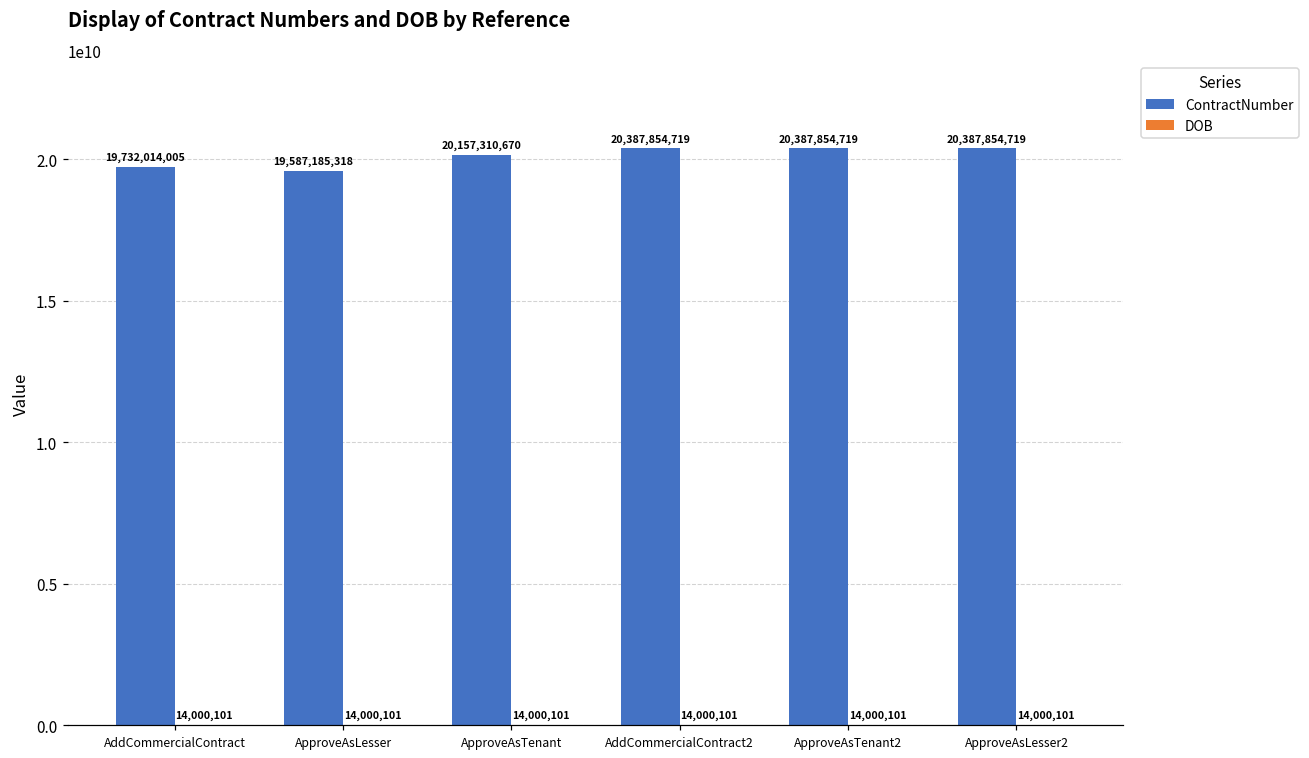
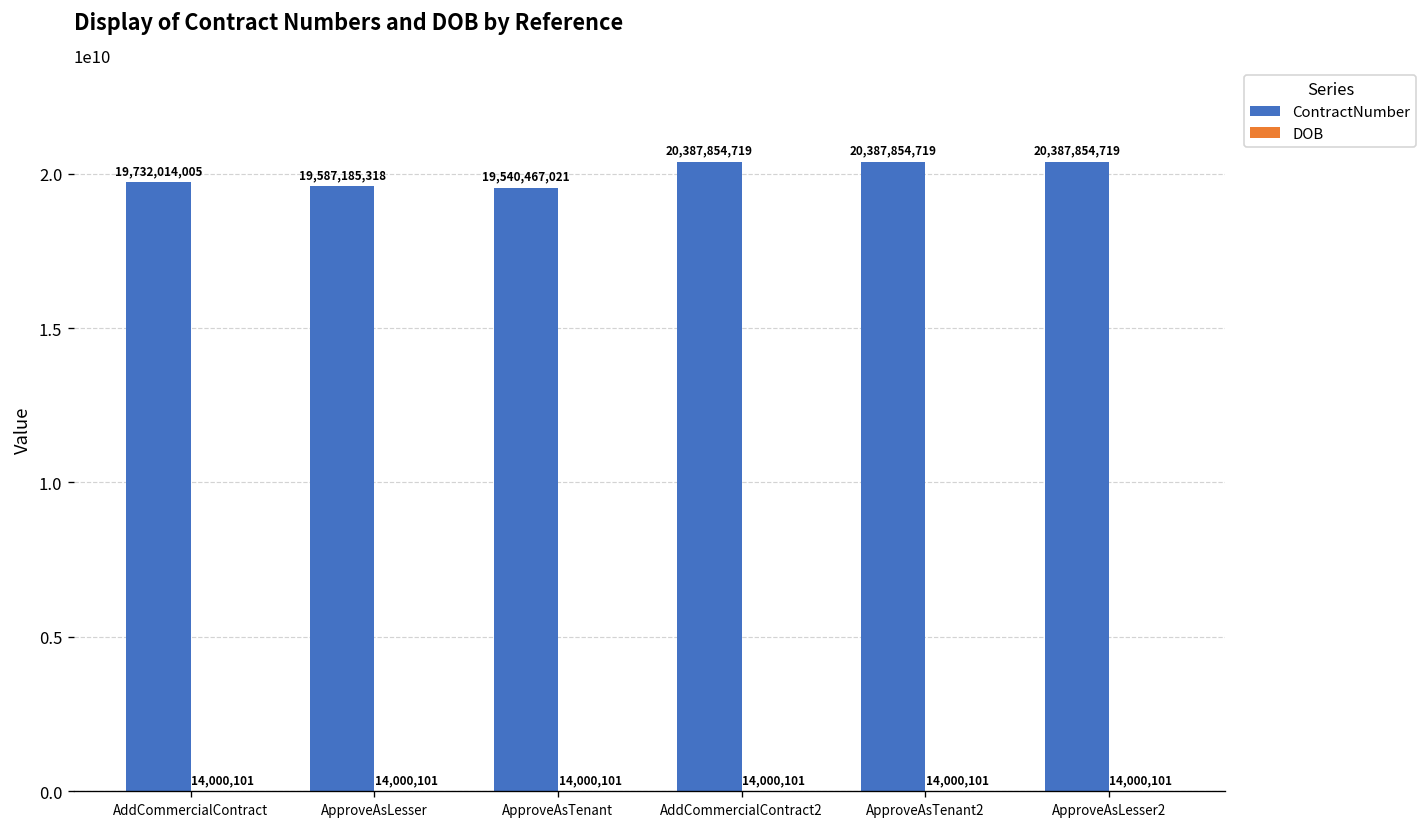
ContractNumber, ApproveAsTenant: 20,157,310,670 -> 19,540,467,021
